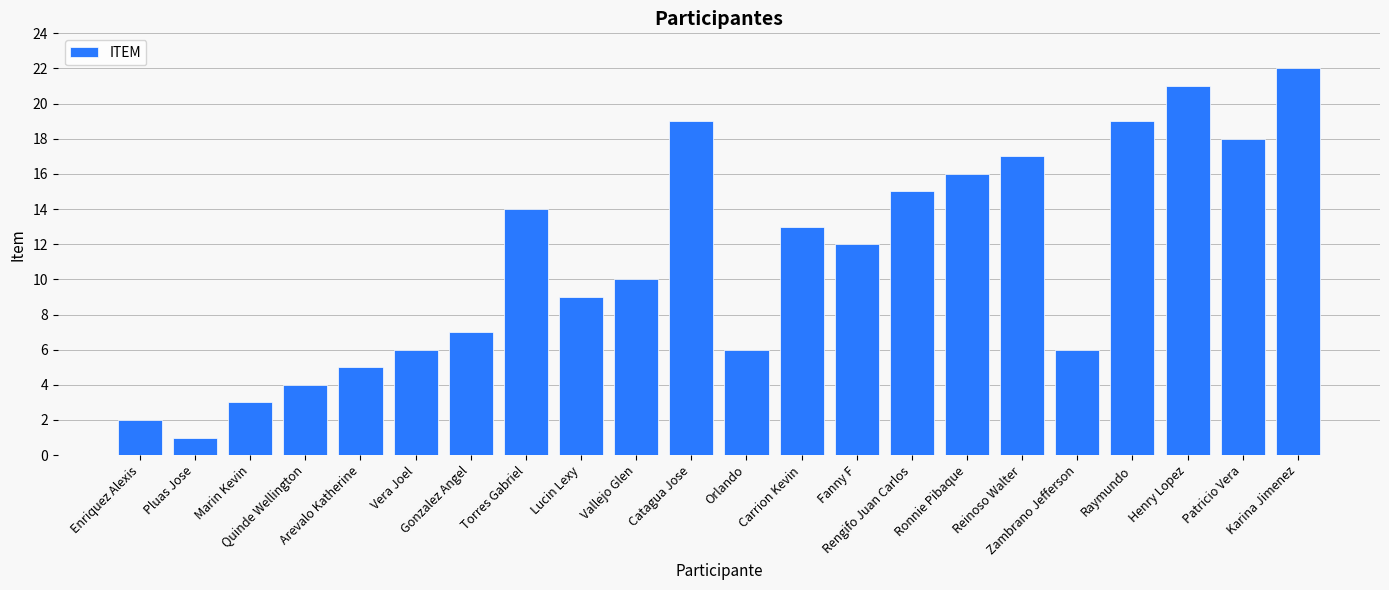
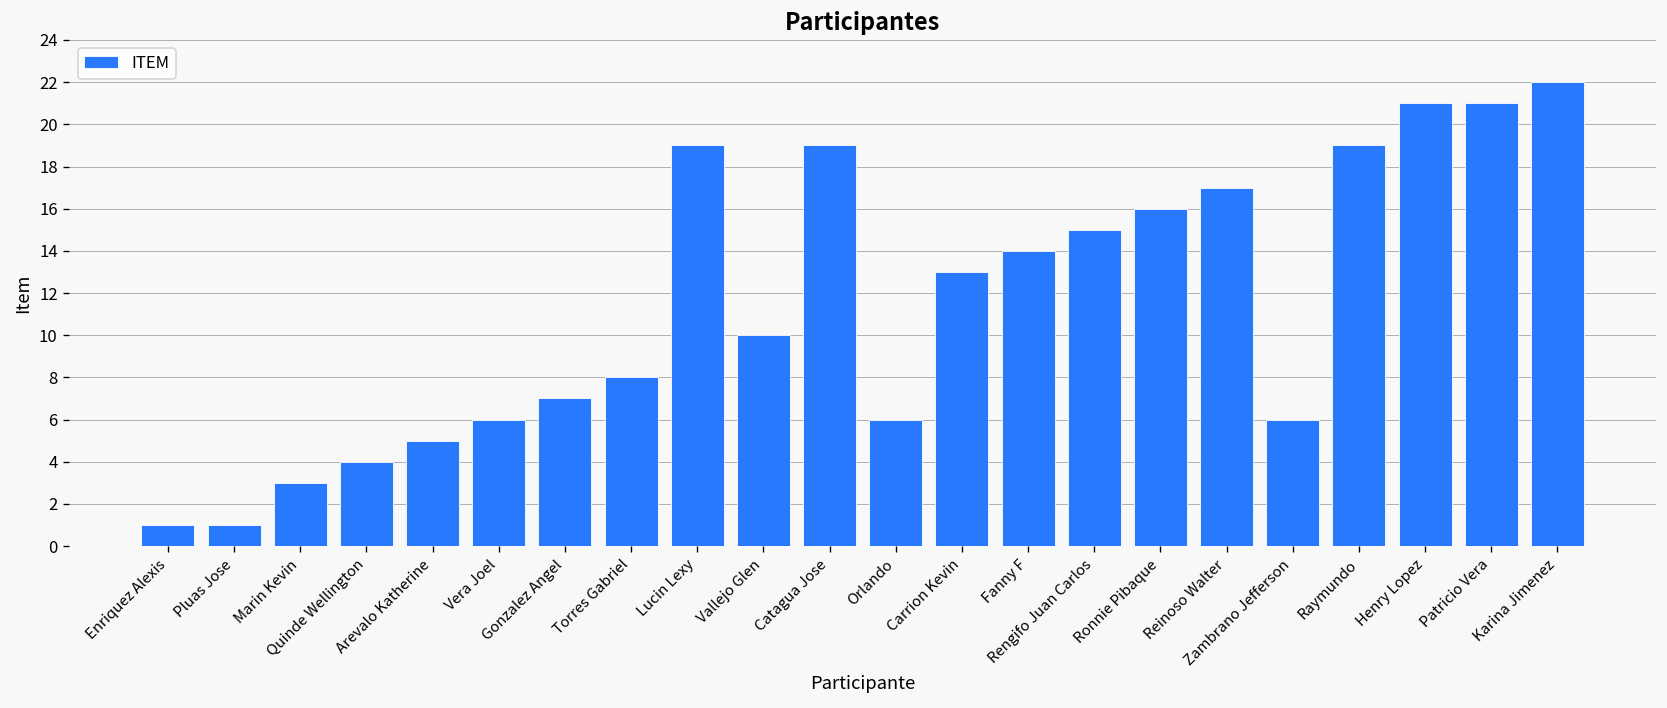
Enriquez Alexis: 2 -> 1
Torres Gabriel: 14 -> 8
Lucin Lexy: 9 -> 19
Fanny F: 12 -> 14
Patricio Vera: 18 -> 21
